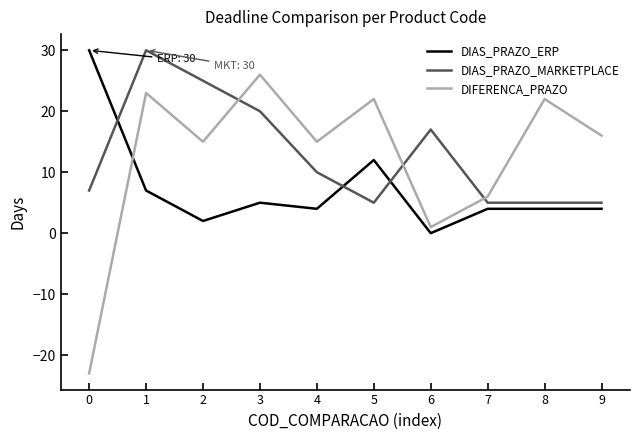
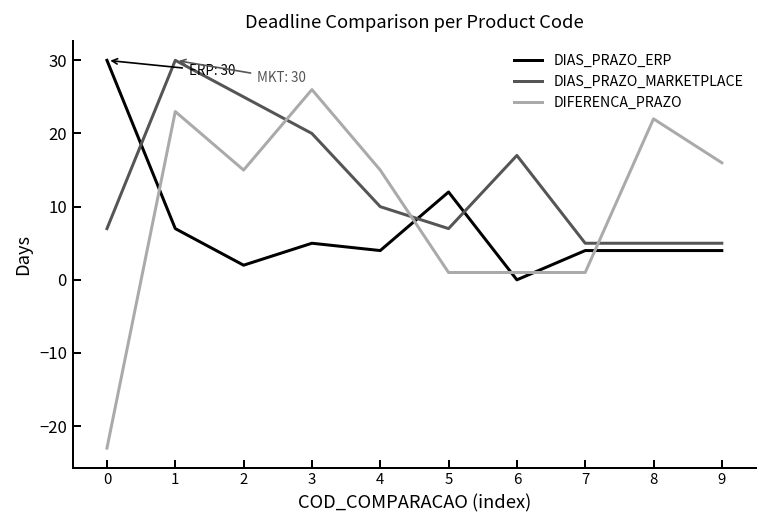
DIAS_PRAZO_MARKETPLACE, 5: 5 -> 7
DIFERENCA_PRAZO, 5: 22 -> 1
DIFERENCA_PRAZO, 7: 6 -> 1
